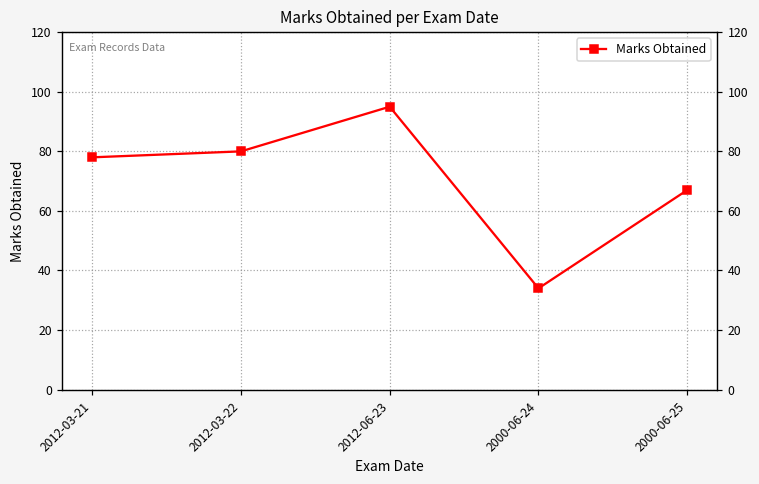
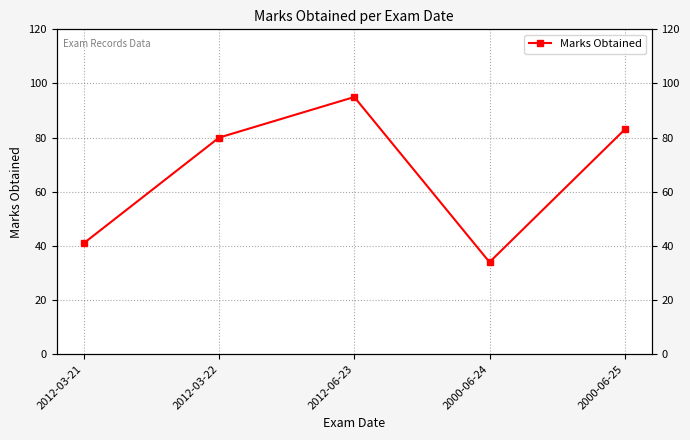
2012-03-21: 78 -> 41
2000-06-25: 67 -> 83
